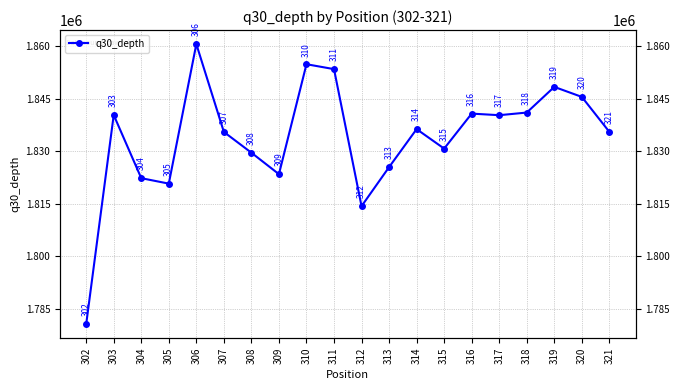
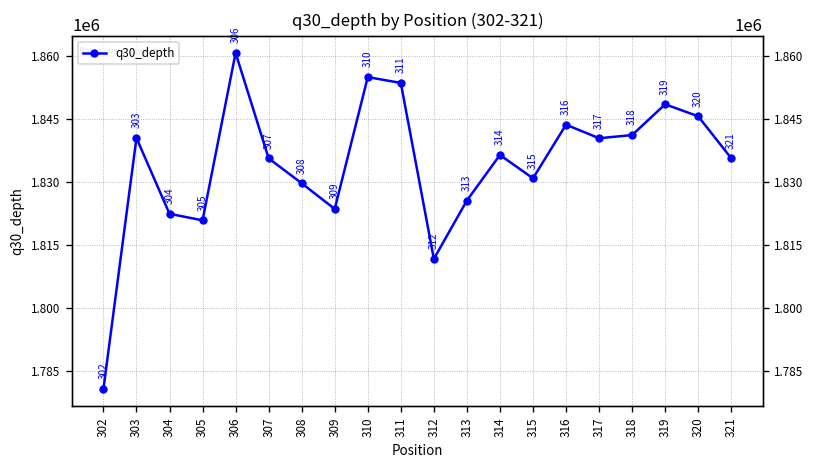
312: 1814000 -> 1812000
316: 1841000 -> 1844000
